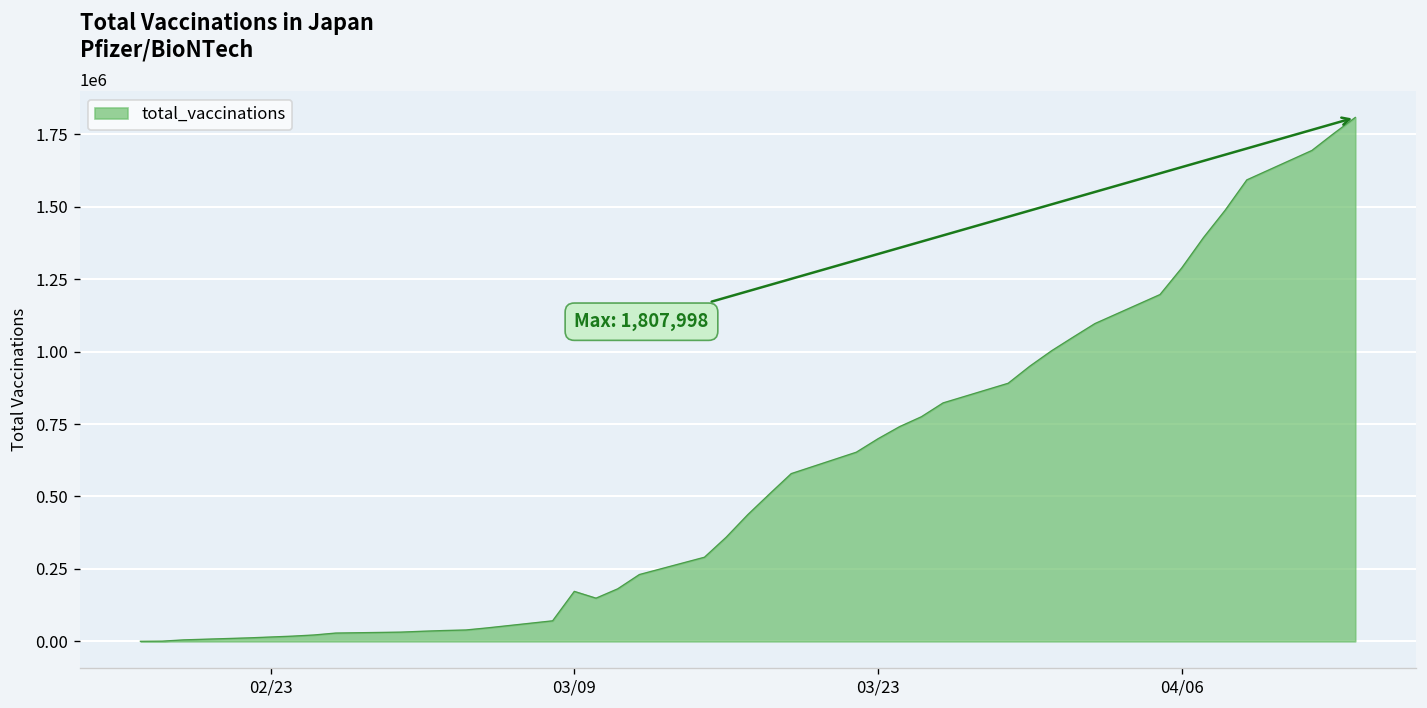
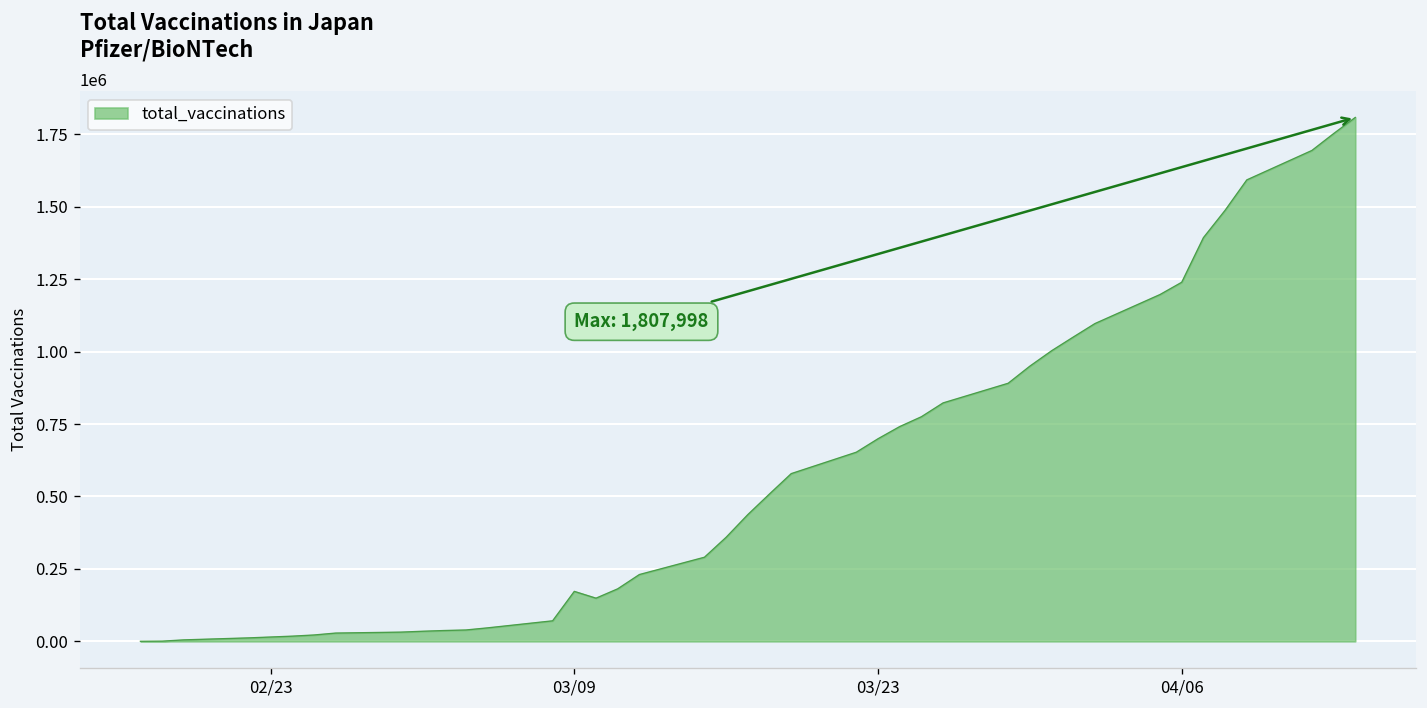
04/06: 1290000 -> 1240000
